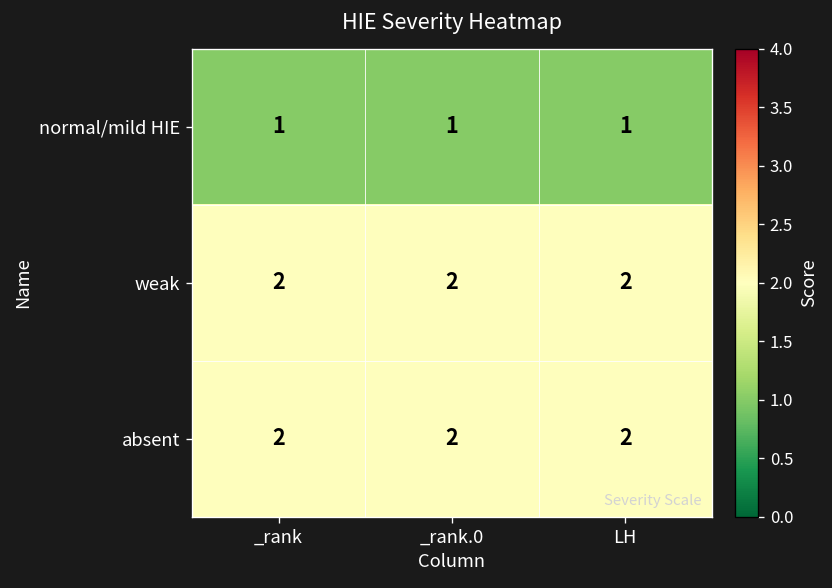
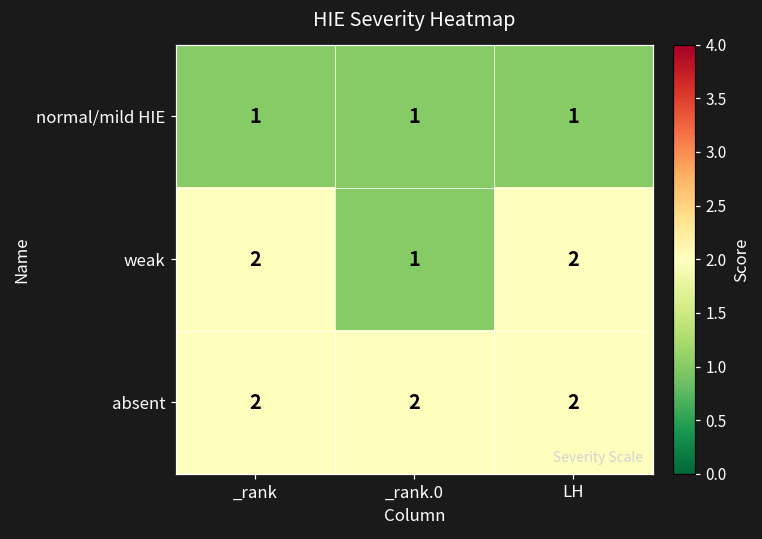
weak, _rank.0: 2 -> 1
